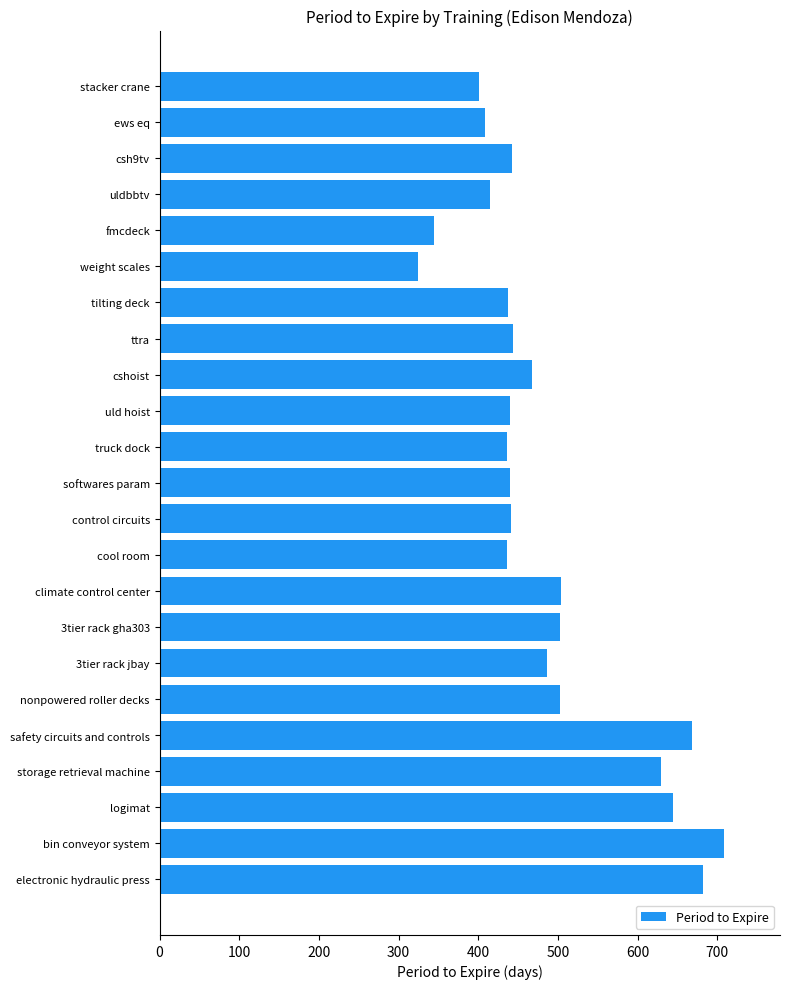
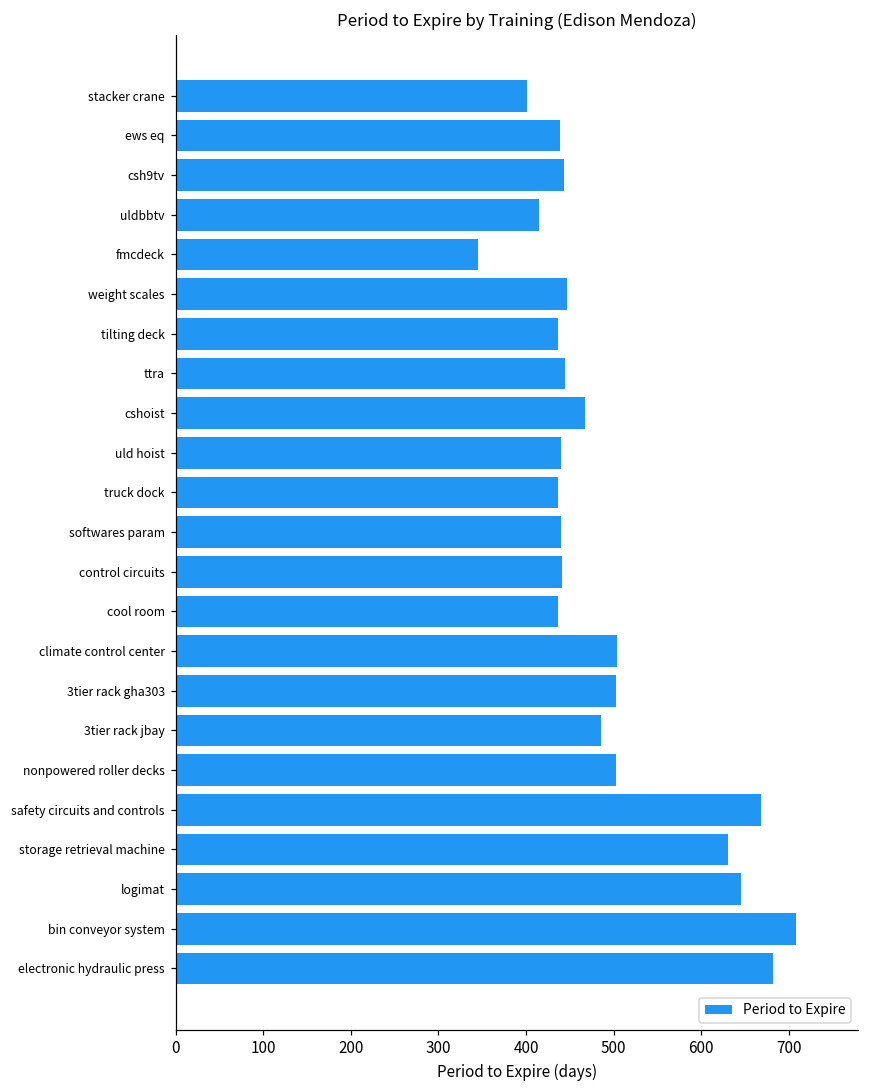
ews eq: 410 -> 440
weight scales: 330 -> 450
